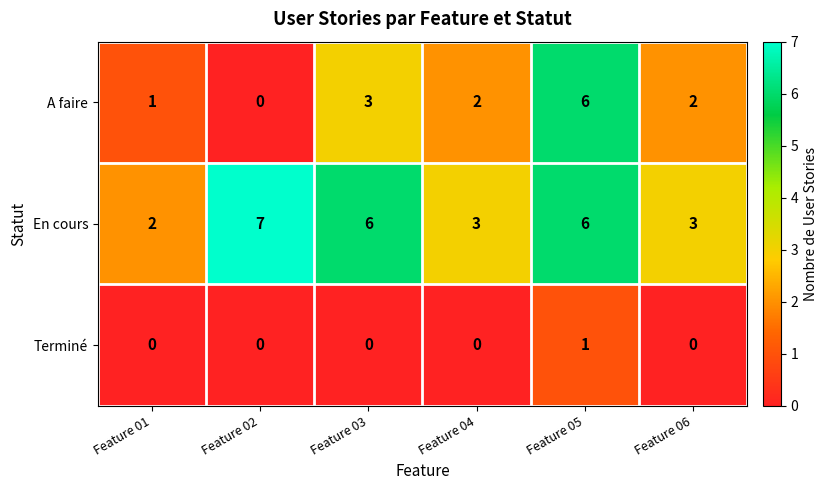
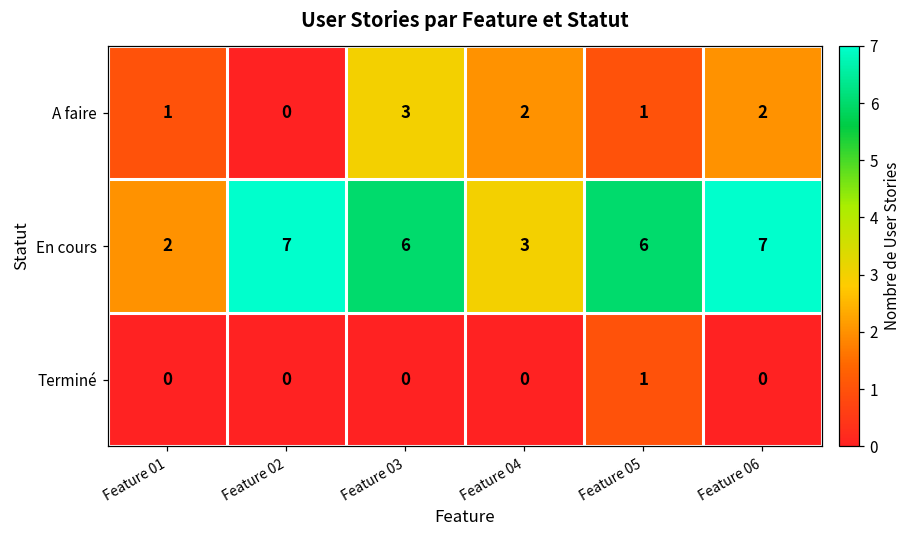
A faire, Feature 05: 6 -> 1
En cours, Feature 06: 3 -> 7
